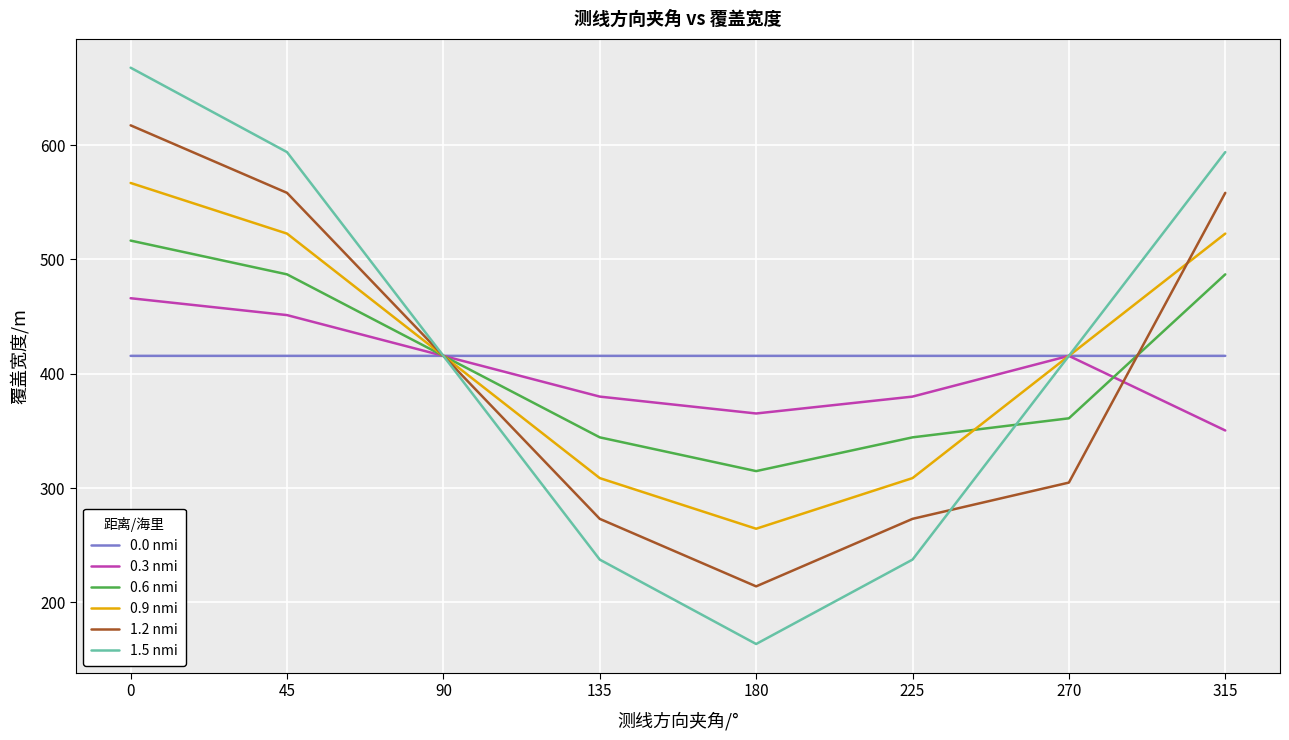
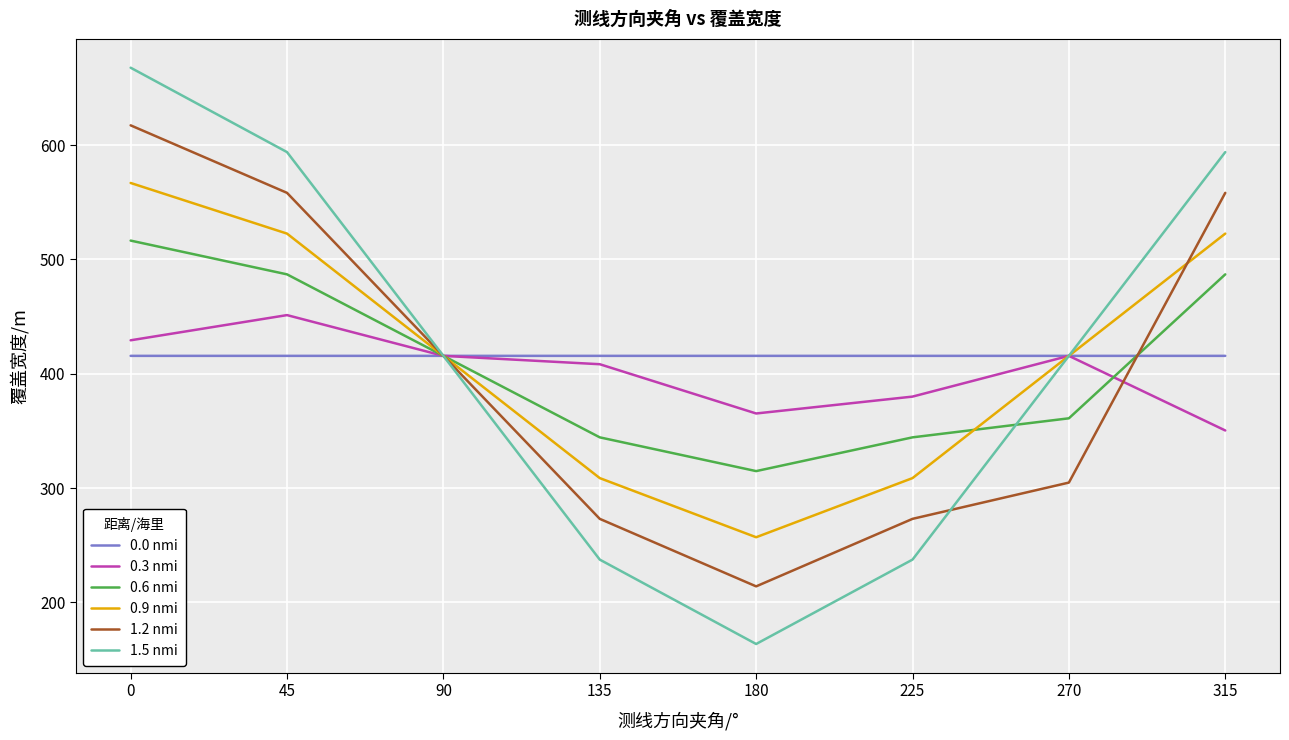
0.3 nmi, 0: 466 -> 429
0.3 nmi, 135: 380 -> 408
0.9 nmi, 180: 264 -> 257
